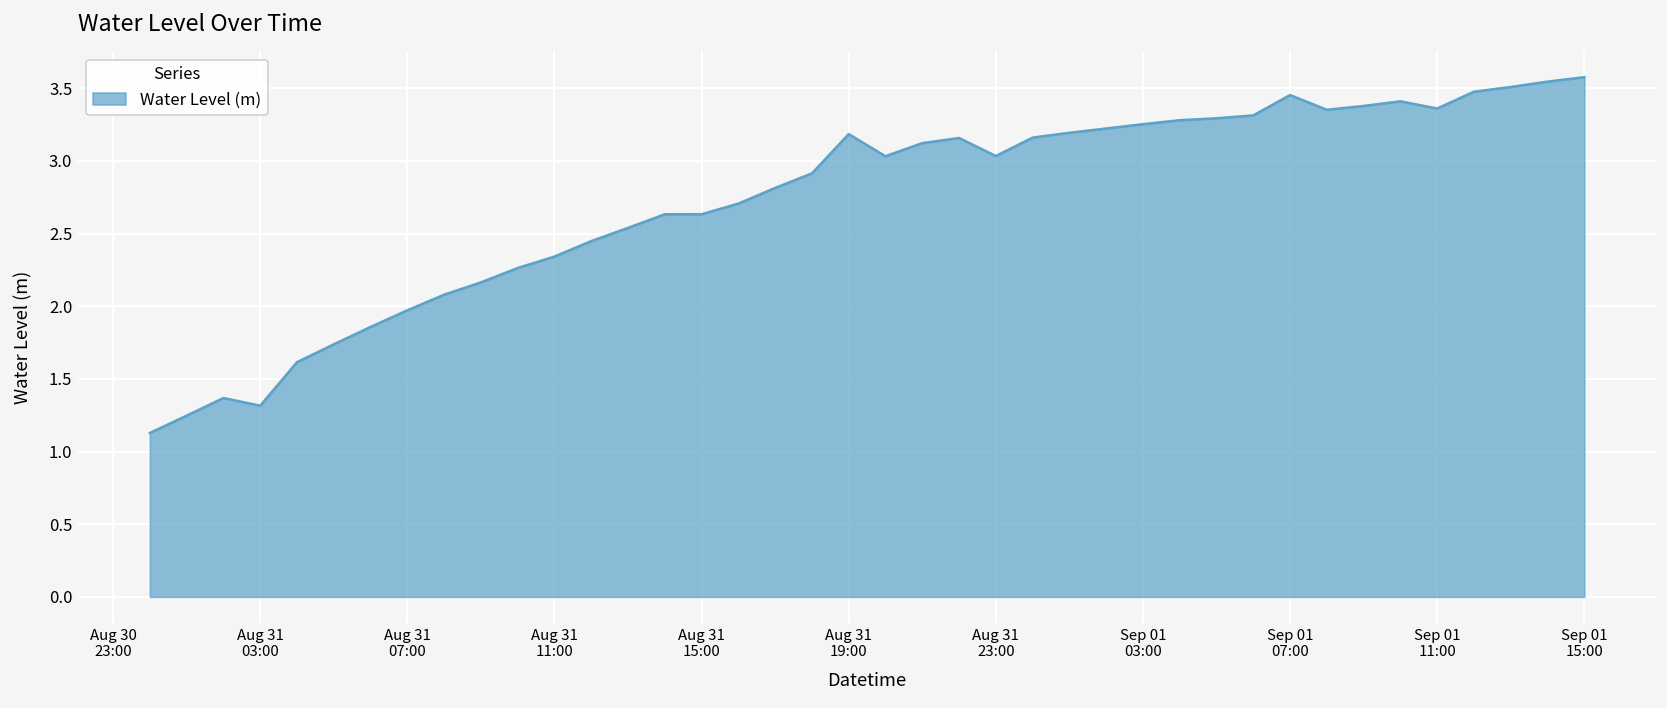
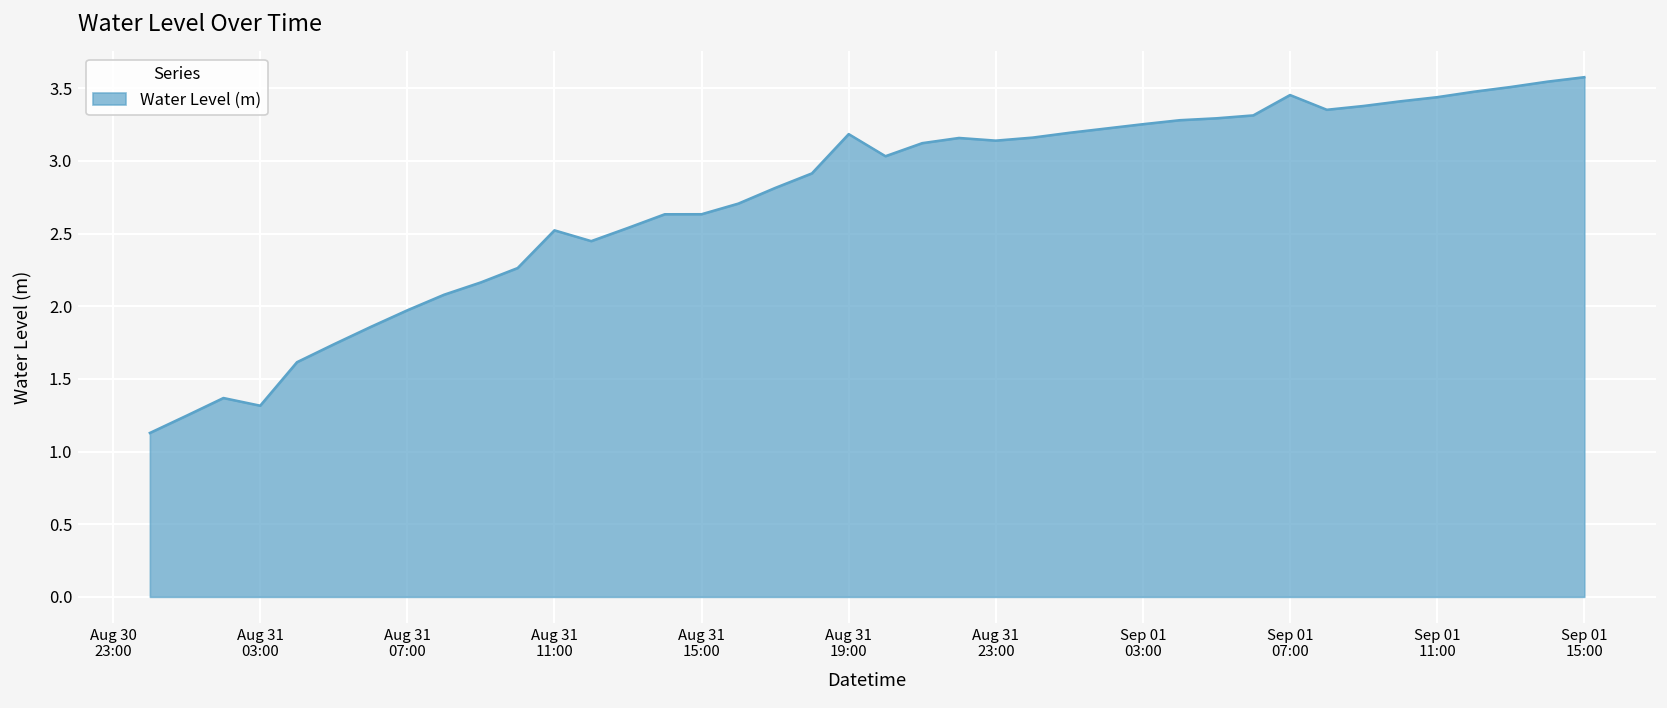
Aug 31 11:00: 2.34 -> 2.52
Aug 31 23:00: 3.03 -> 3.14
Sep 01 11:00: 3.36 -> 3.44
